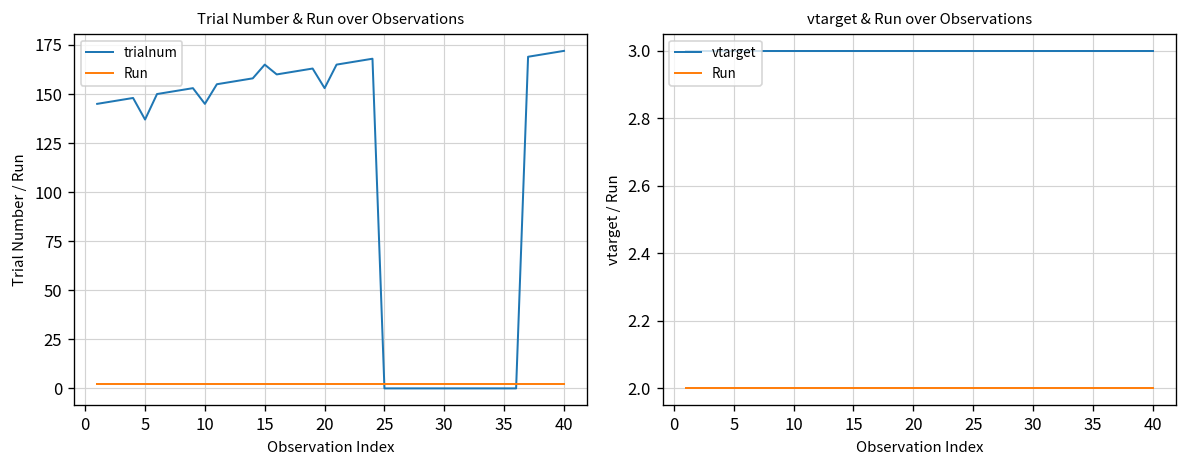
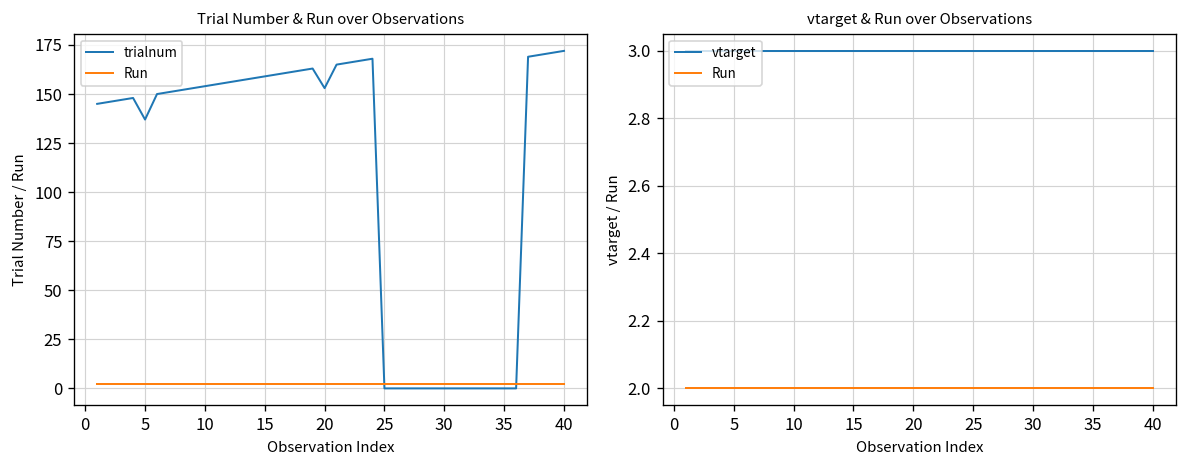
Trial Number & Run over Observations, trialnum, 10: 145 -> 154
Trial Number & Run over Observations, trialnum, 15: 165 -> 159
